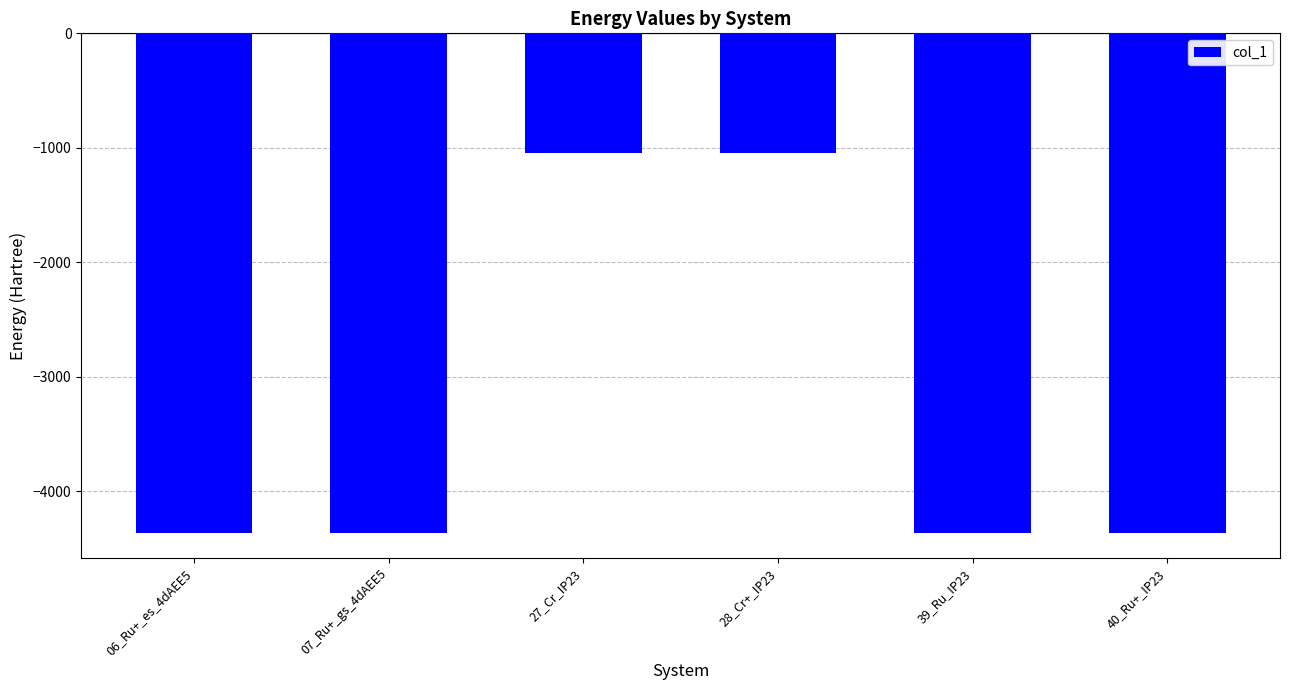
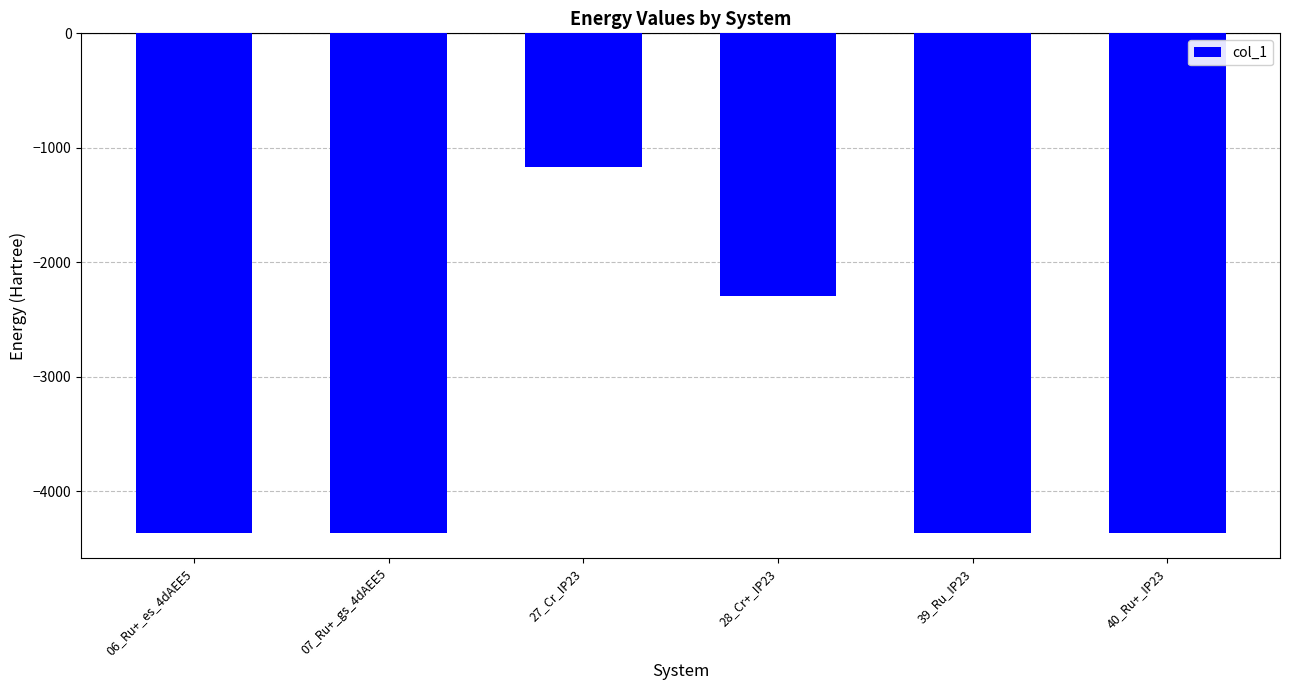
27_Cr_IP23: -1040 -> -1160
28_Cr+_IP23: -1040 -> -2300
